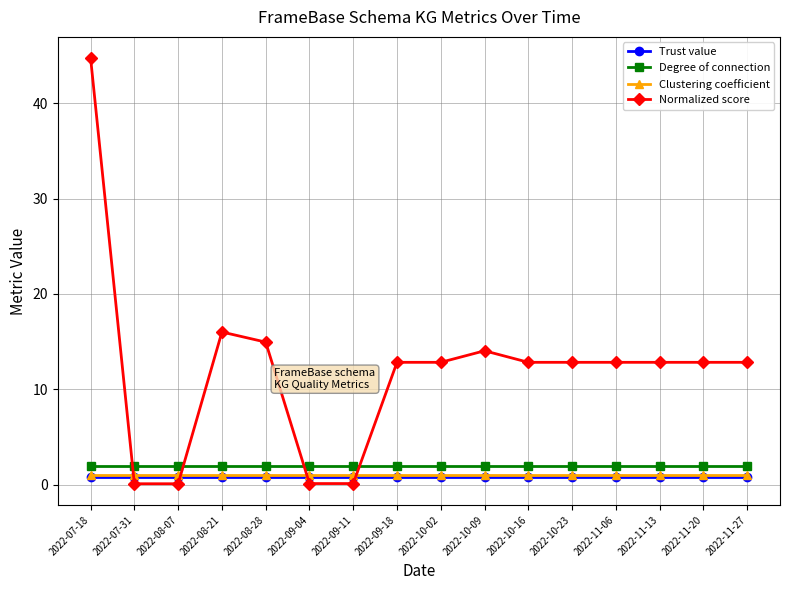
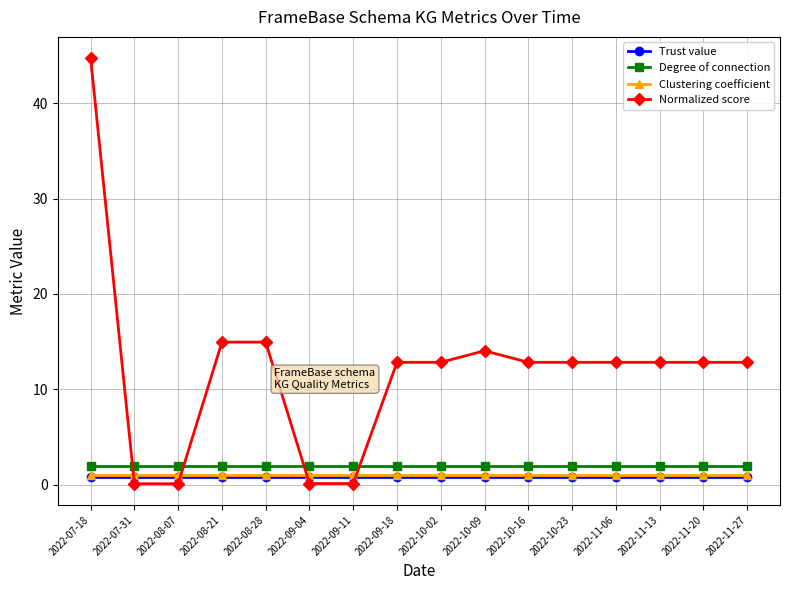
Normalized score, 2022-08-21: 16 -> 15
